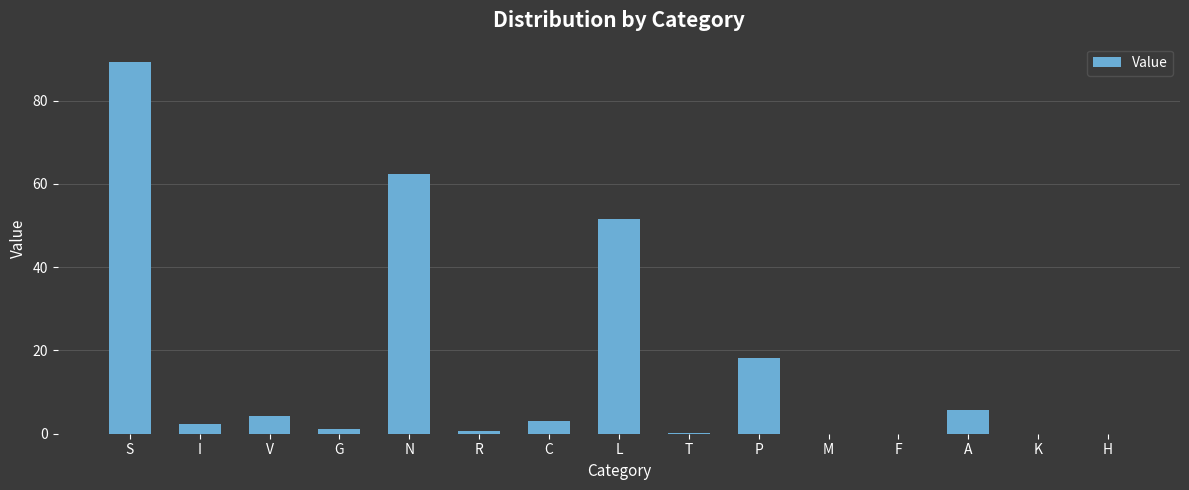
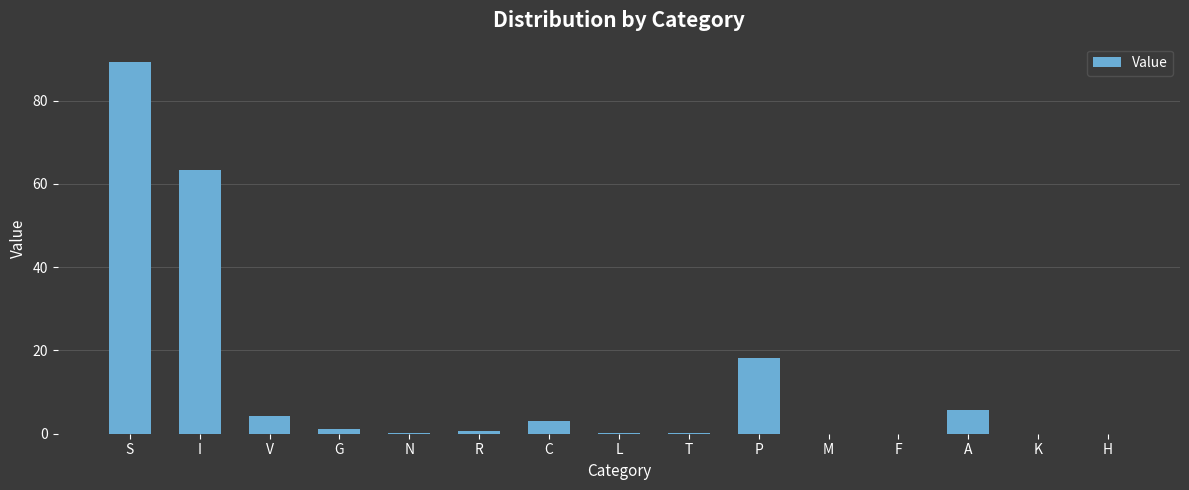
I: 2 -> 63
N: 62 -> 0
L: 52 -> 0
